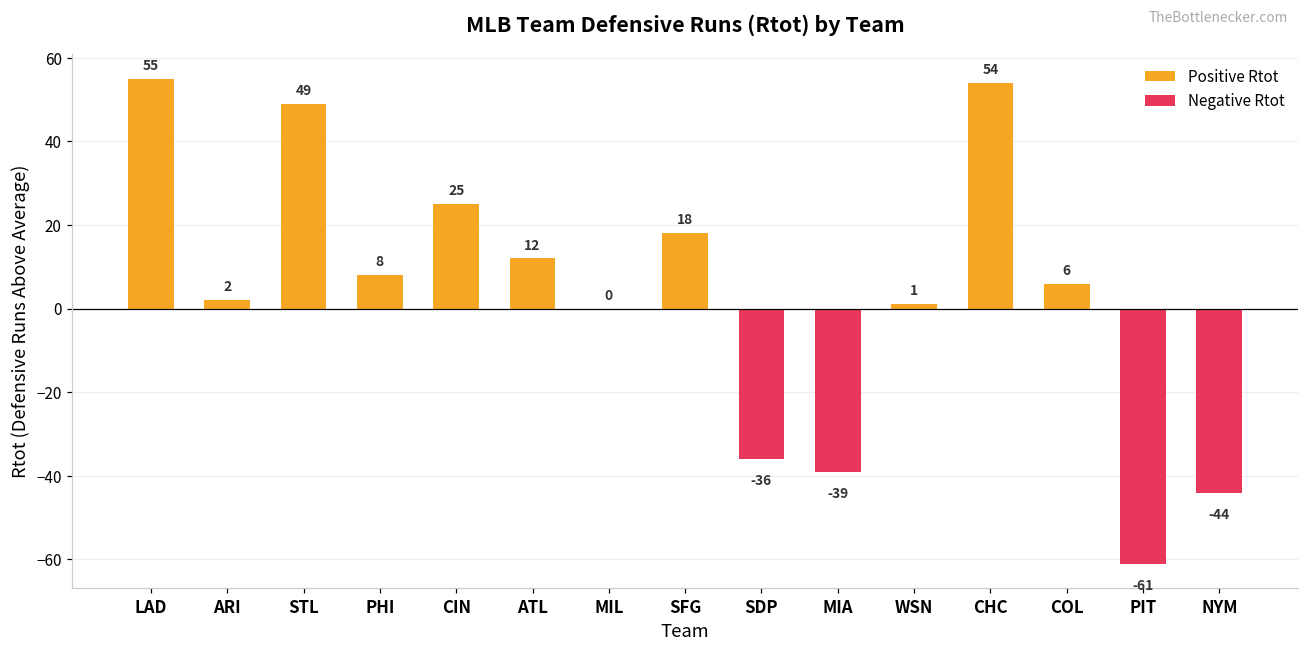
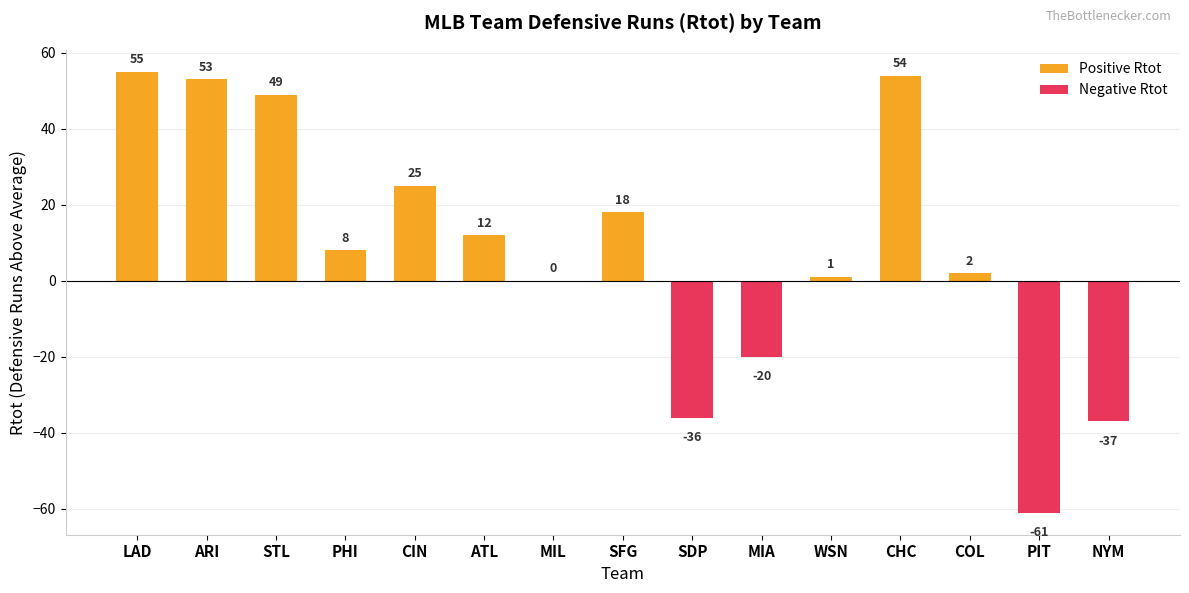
Positive Rtot, ARI: 2 -> 53
Negative Rtot, MIA: -39 -> -20
Positive Rtot, COL: 6 -> 2
Negative Rtot, NYM: -44 -> -37
